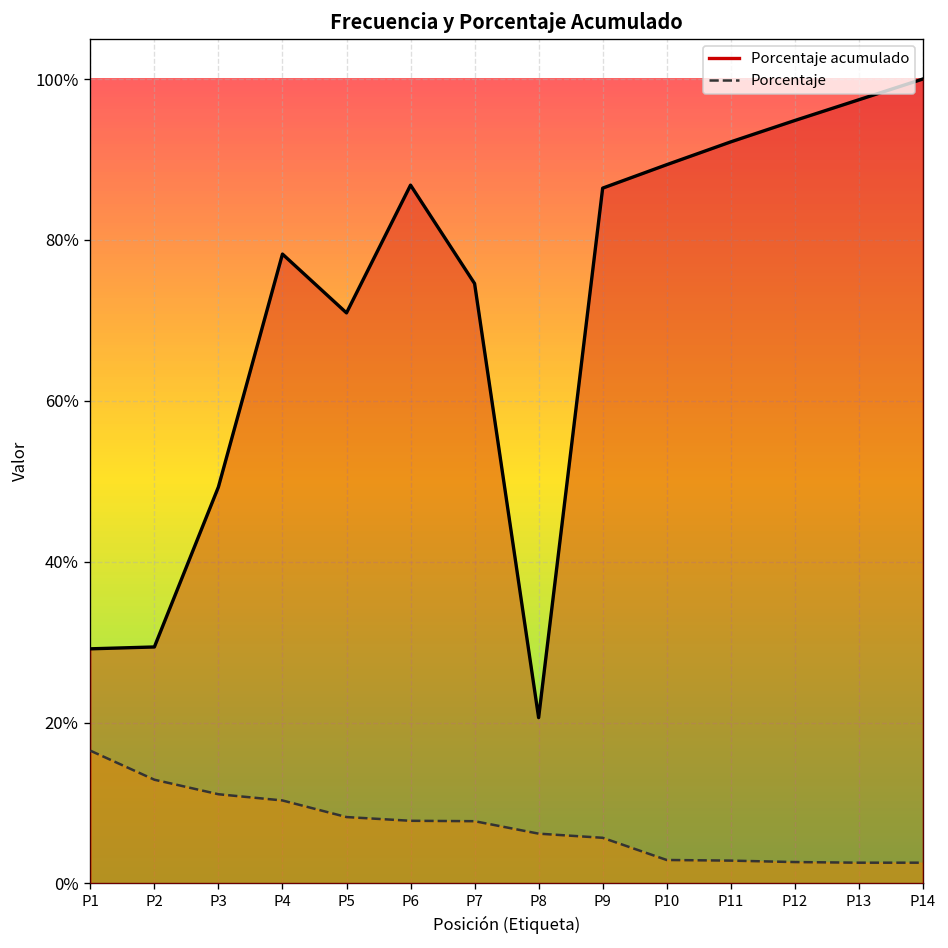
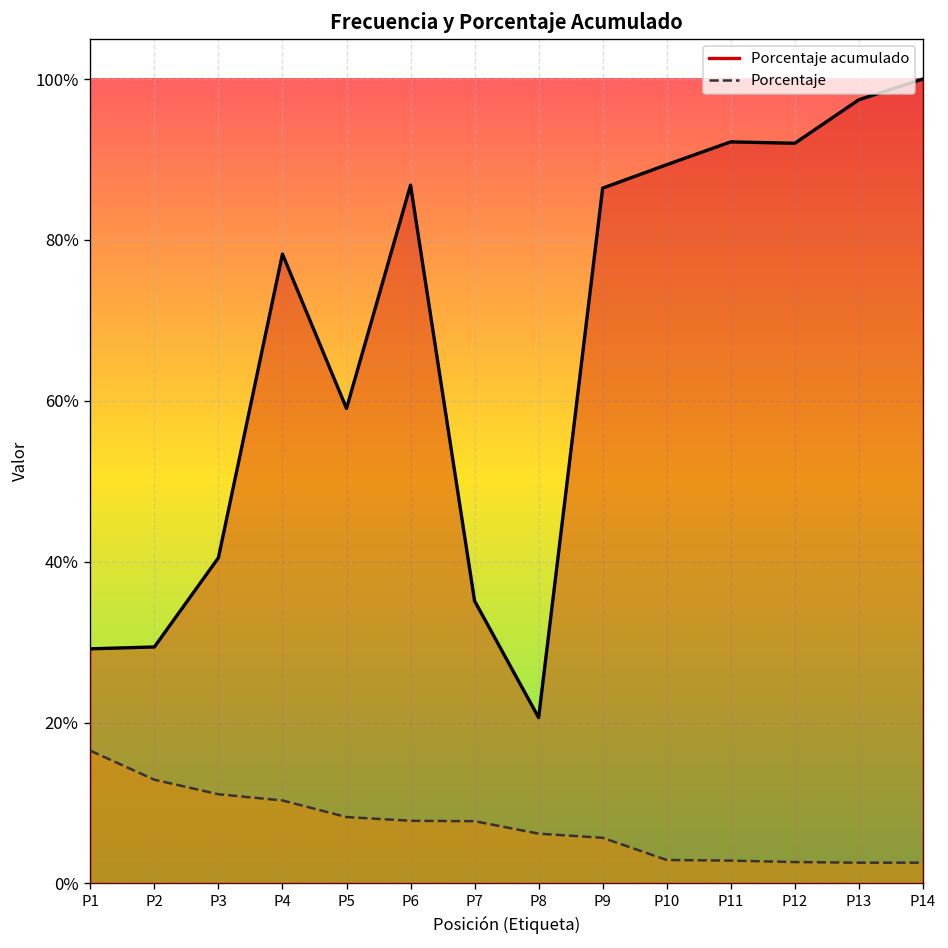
Porcentaje acumulado, P3: 49% -> 40%
Porcentaje acumulado, P5: 71% -> 59%
Porcentaje acumulado, P7: 75% -> 35%
Porcentaje acumulado, P12: 95% -> 92%
